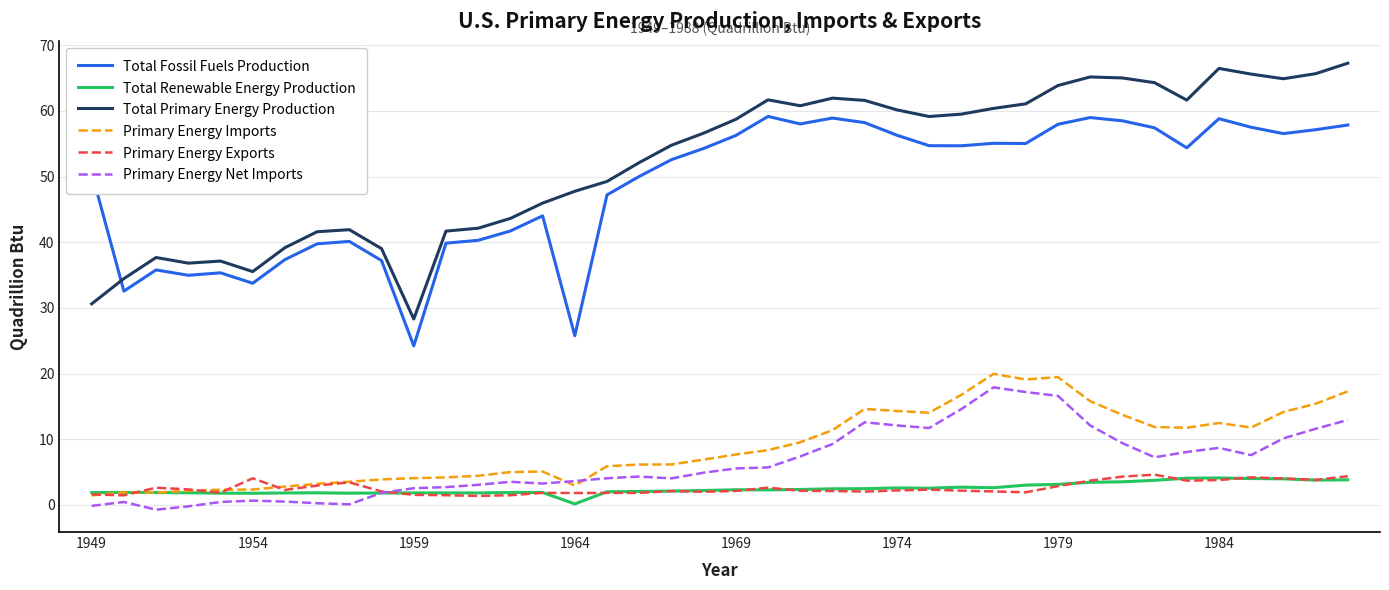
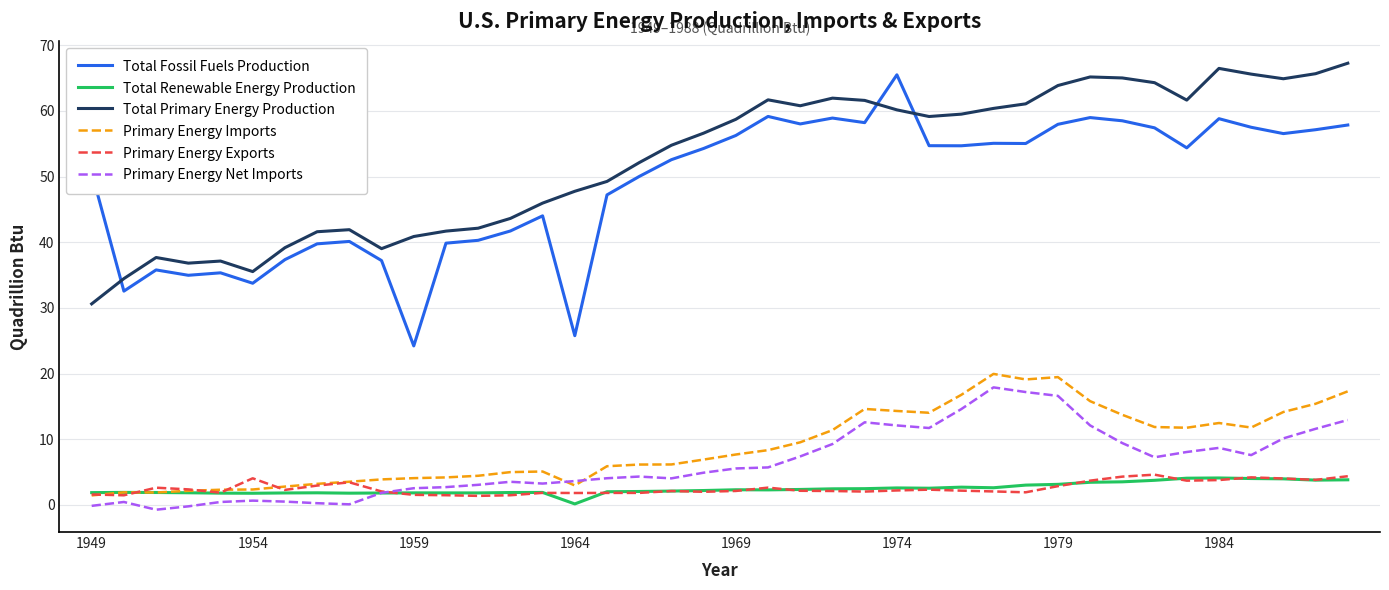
Total Primary Energy Production, 1959: 28 -> 41
Total Fossil Fuels Production, 1974: 56 -> 65
